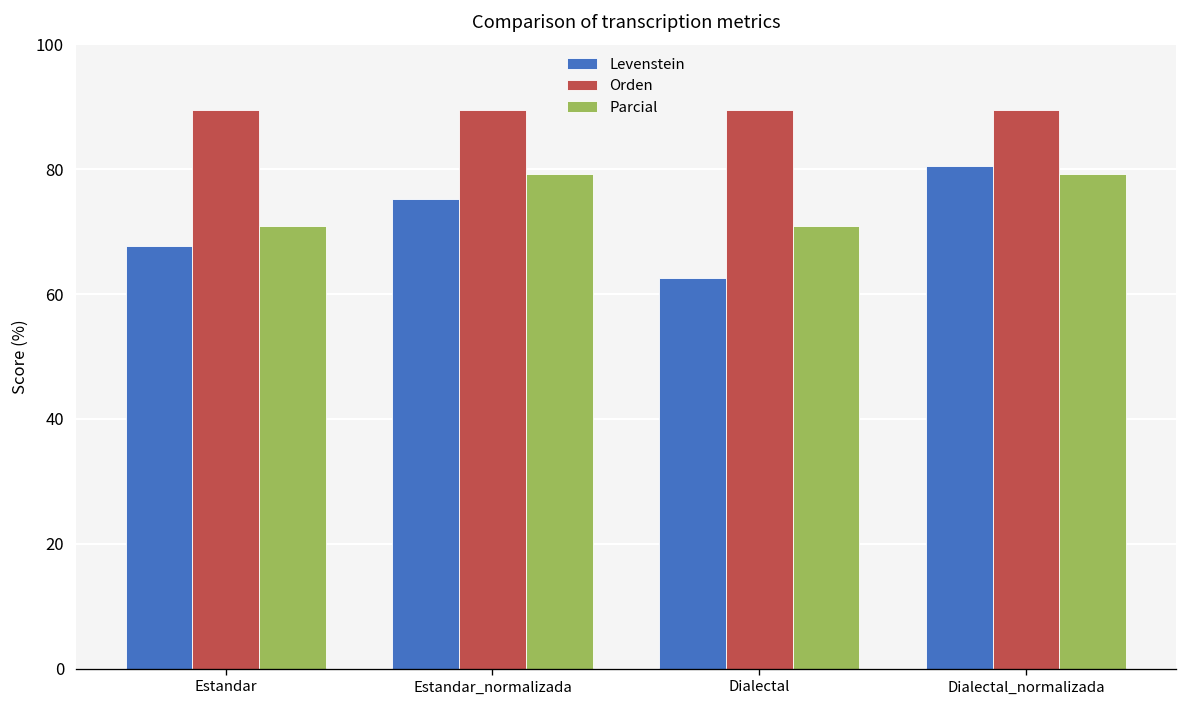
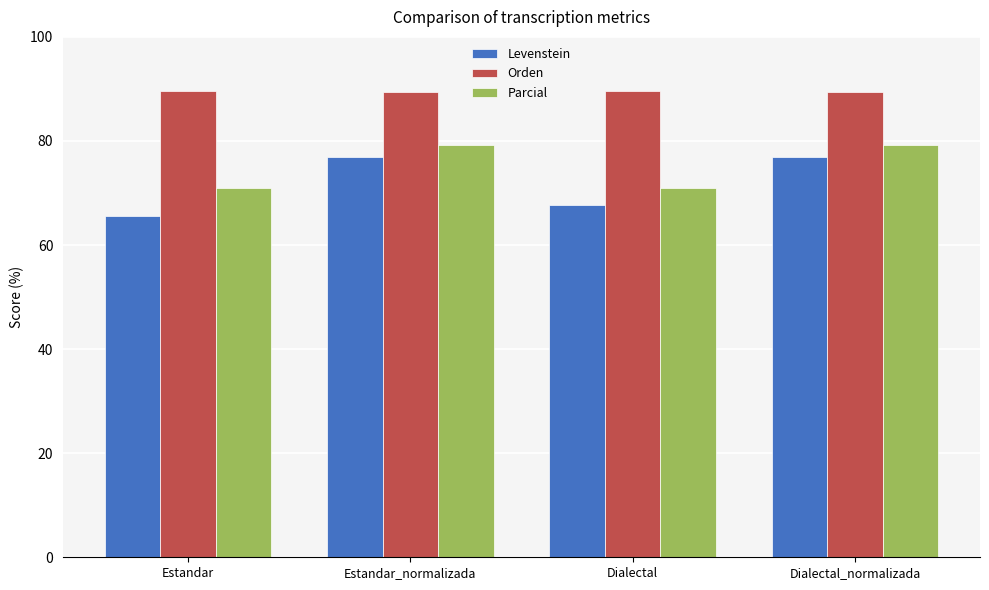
Levenstein, Estandar: 68 -> 66
Levenstein, Estandar_normalizada: 75 -> 77
Levenstein, Dialectal: 63 -> 68
Levenstein, Dialectal_normalizada: 81 -> 77
